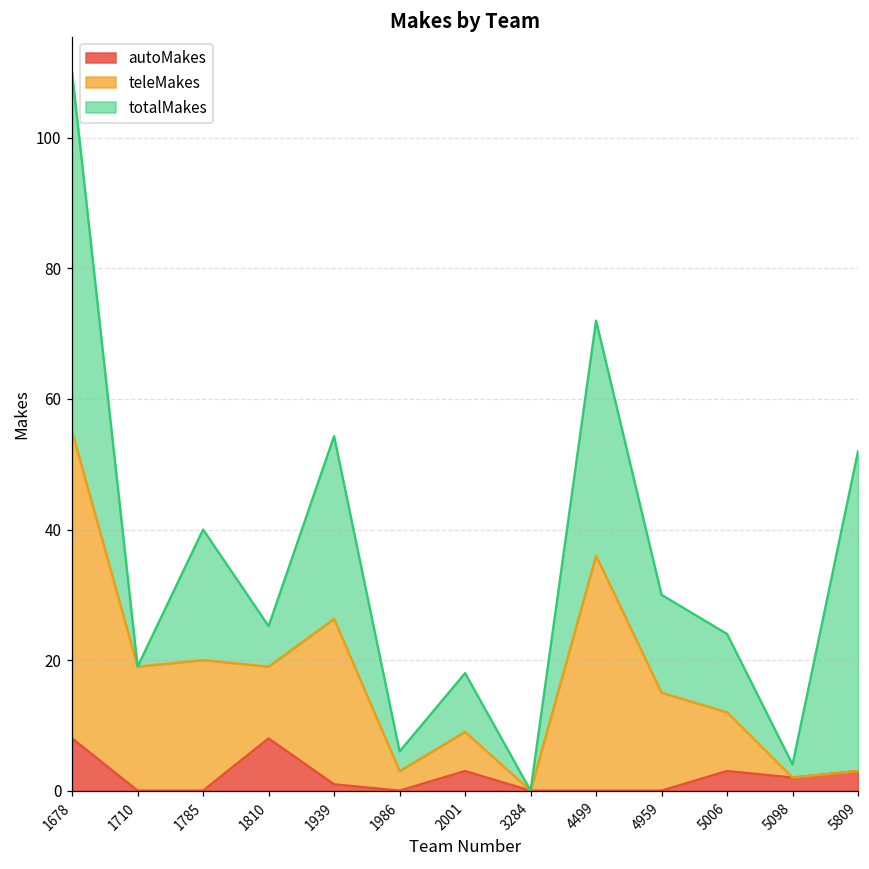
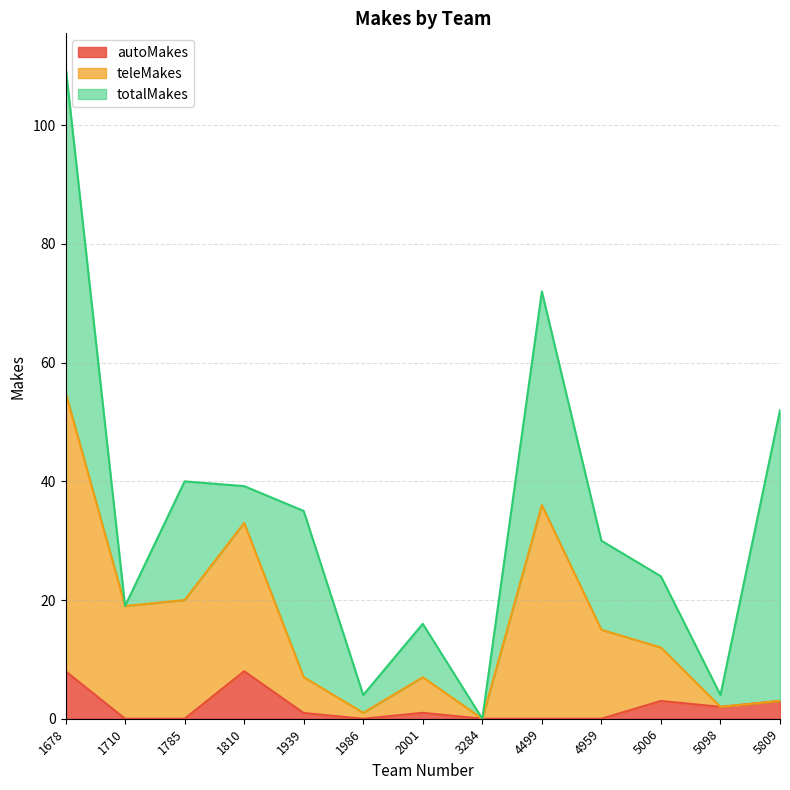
teleMakes, 1810: 11 -> 25
teleMakes, 1939: 25 -> 6
teleMakes, 1986: 3 -> 1
autoMakes, 2001: 3 -> 1
